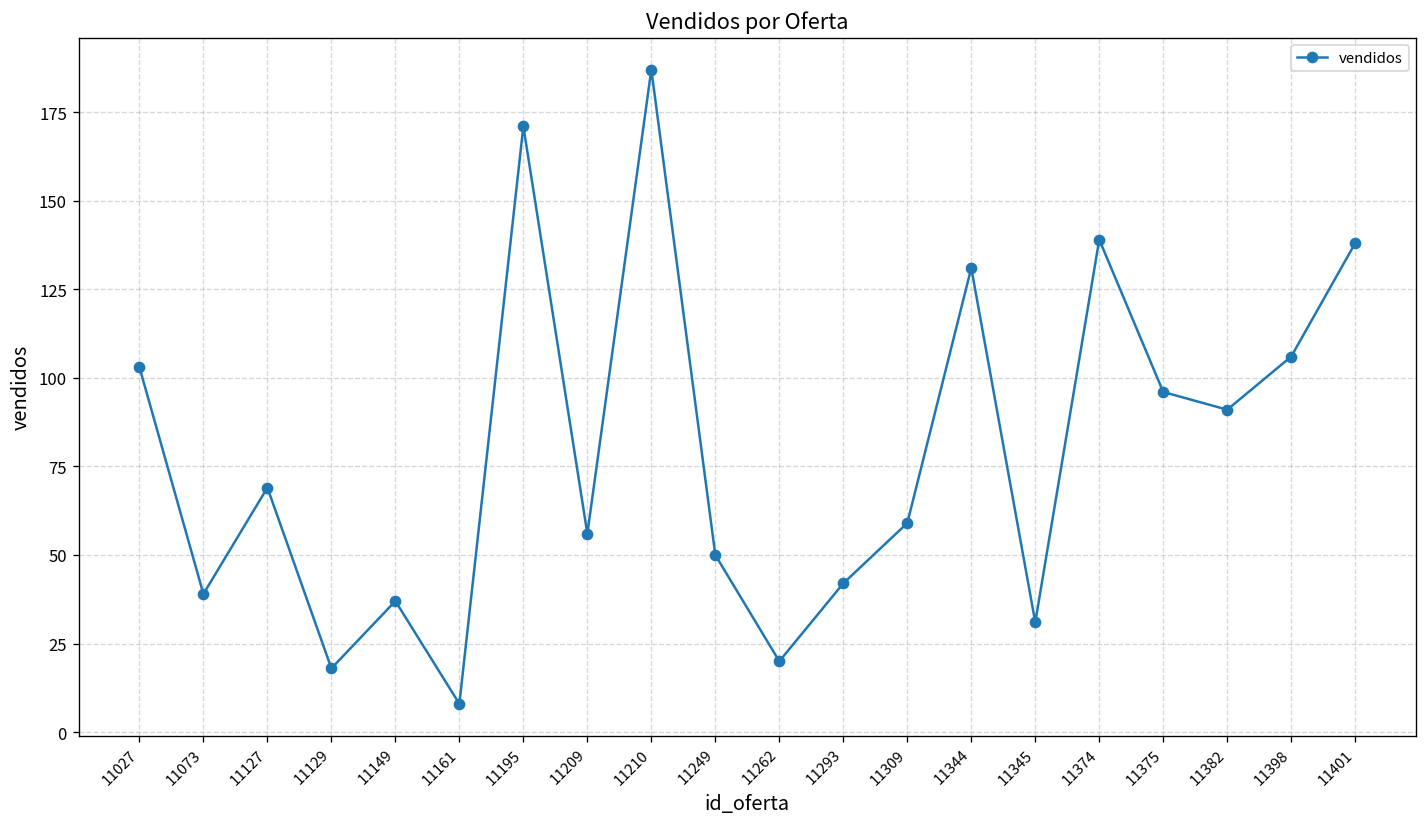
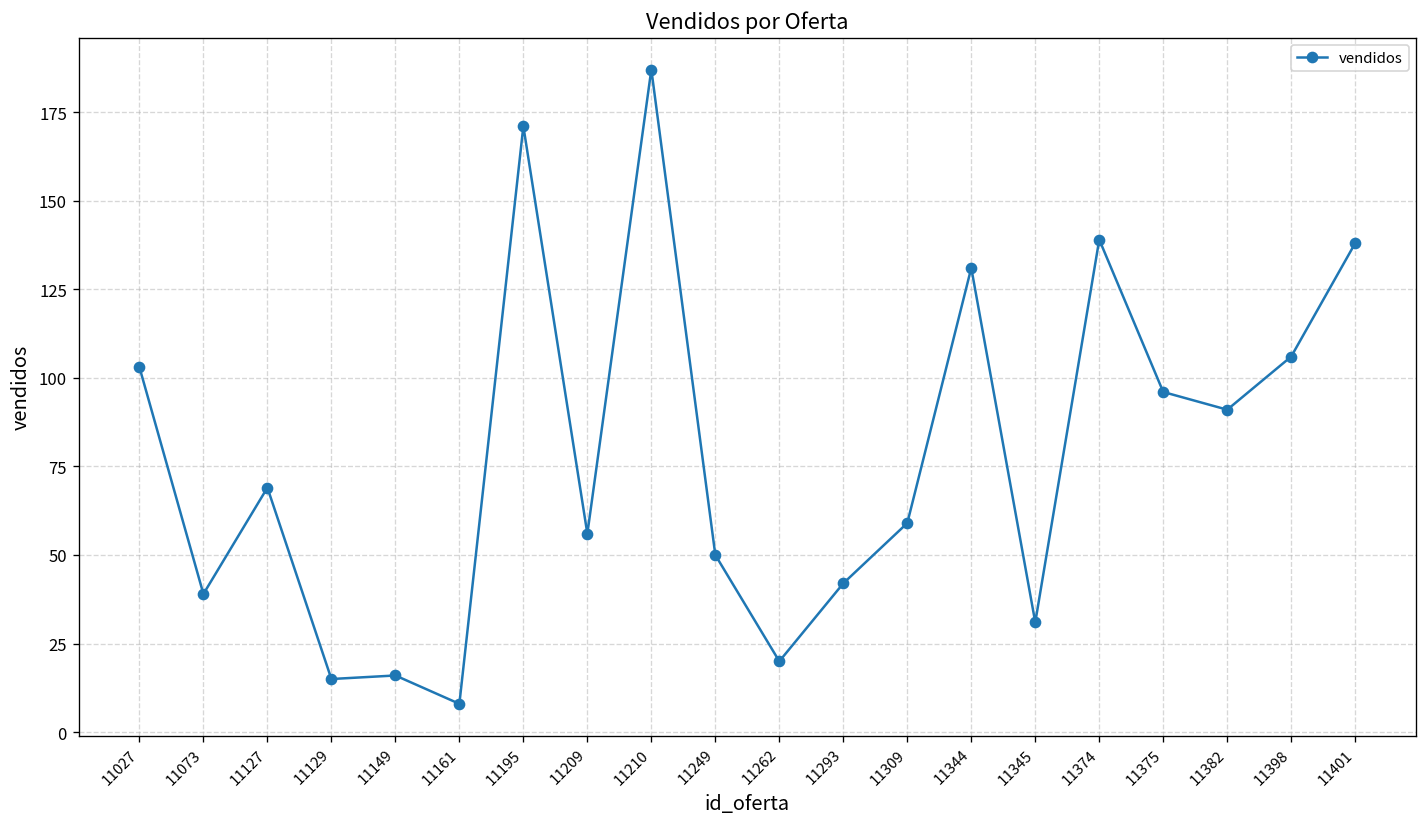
11129: 18 -> 15
11149: 37 -> 16
